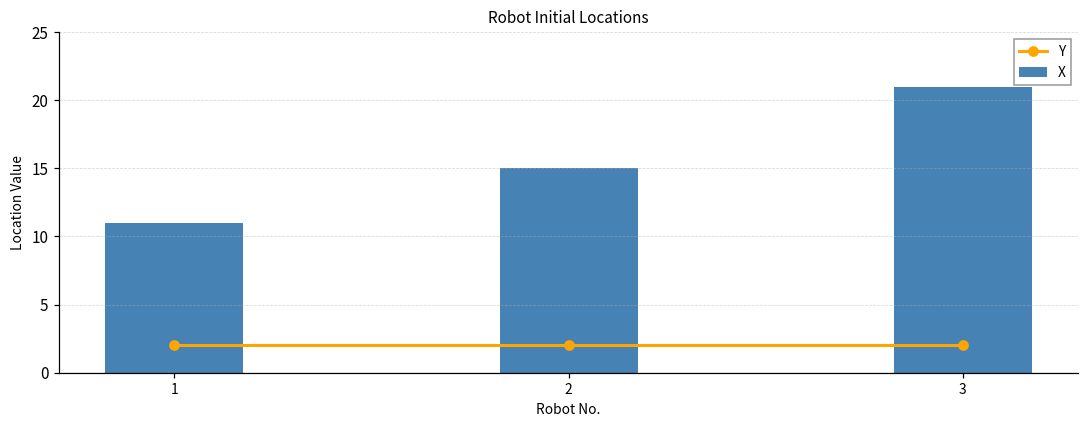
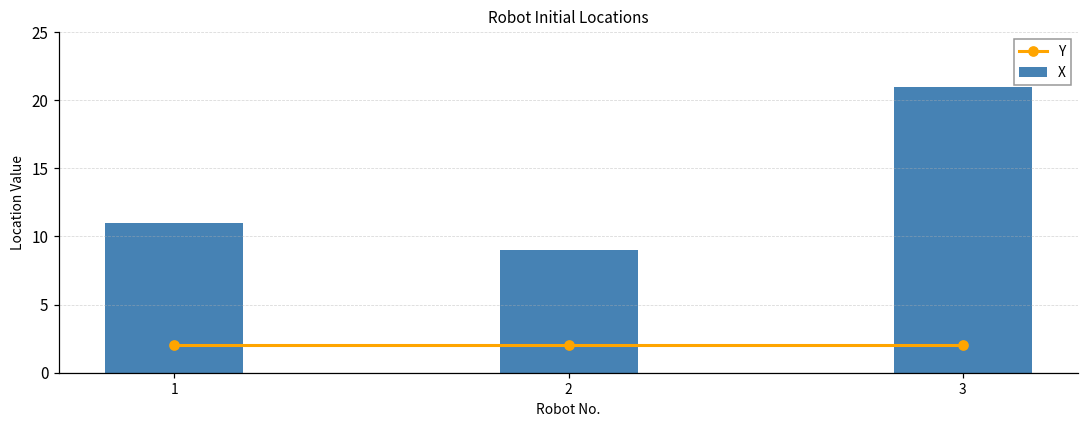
X, 2: 15 -> 9
